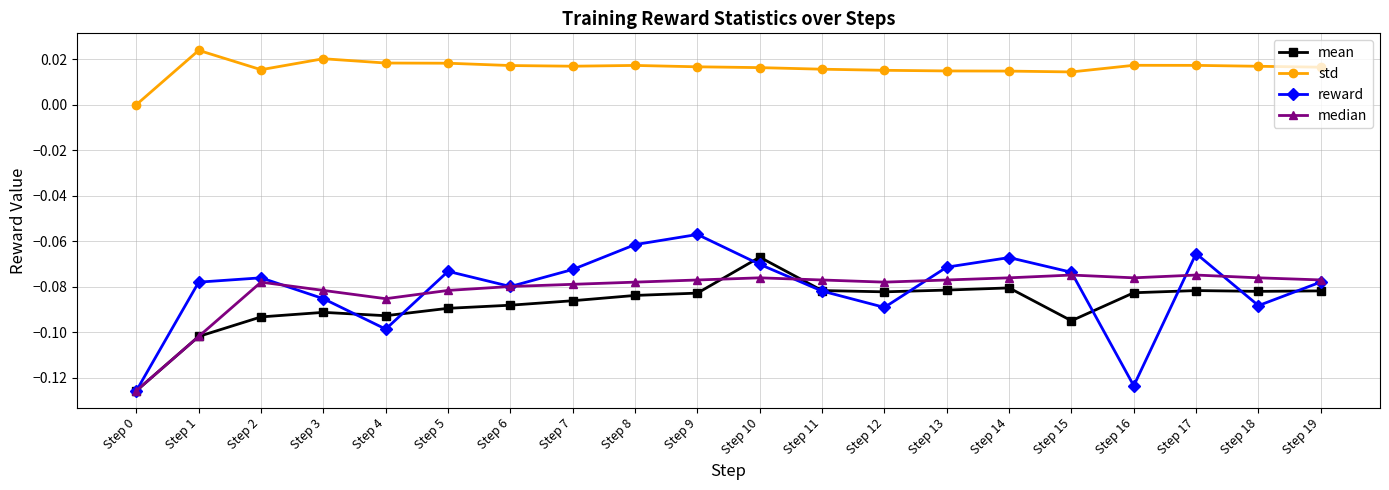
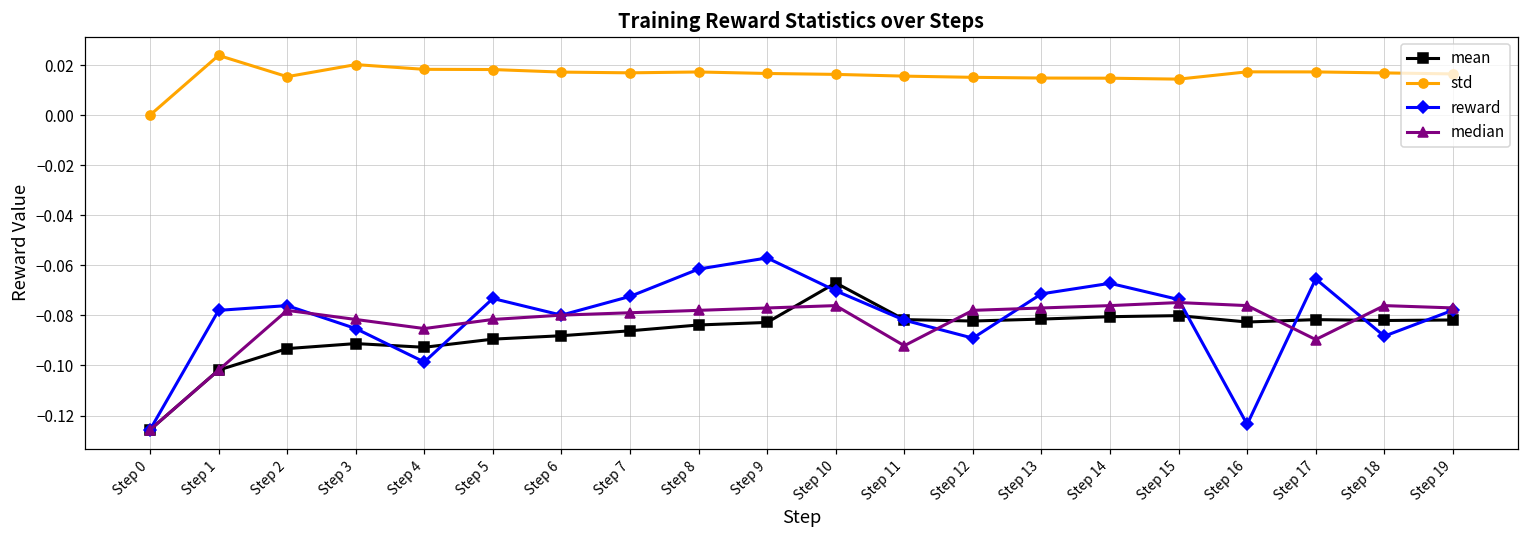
median, Step 11: -0.077 -> -0.092
mean, Step 15: -0.095 -> -0.080
median, Step 17: -0.075 -> -0.090
